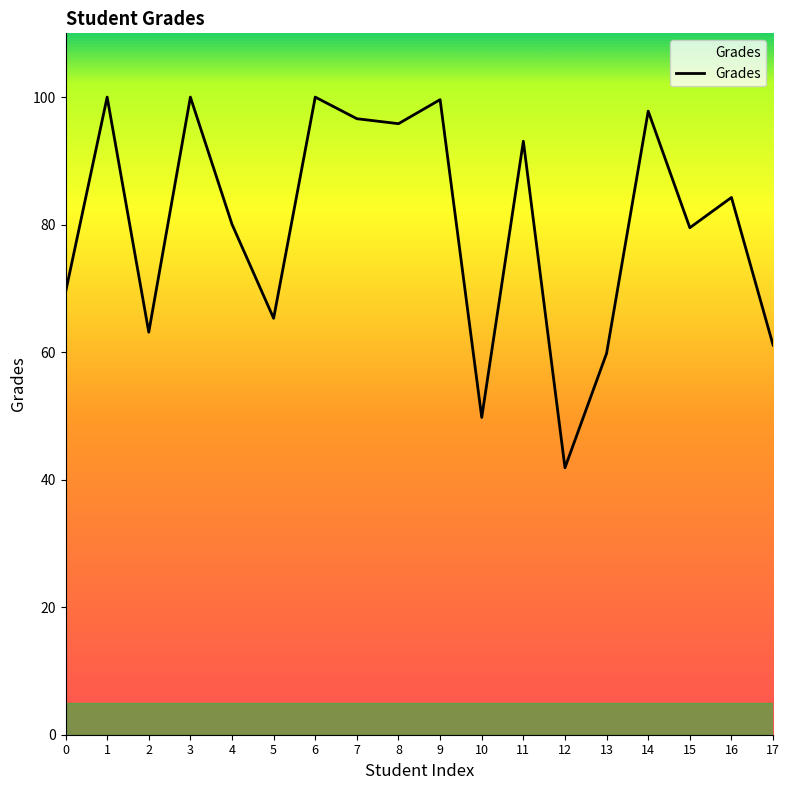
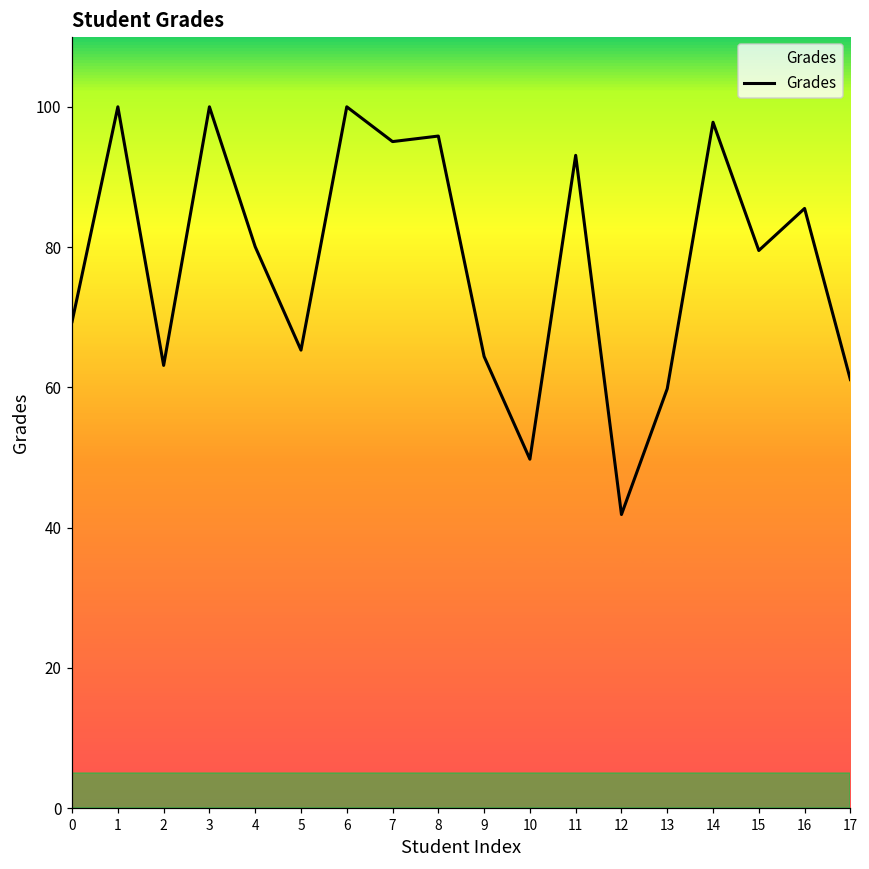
7: 97 -> 95
9: 100 -> 64
16: 84 -> 86
